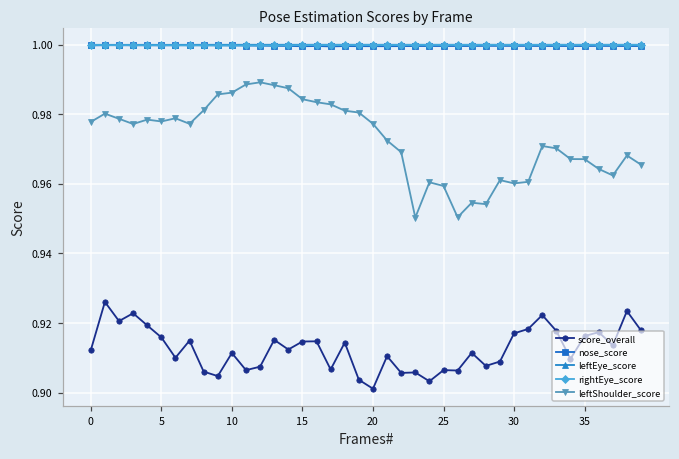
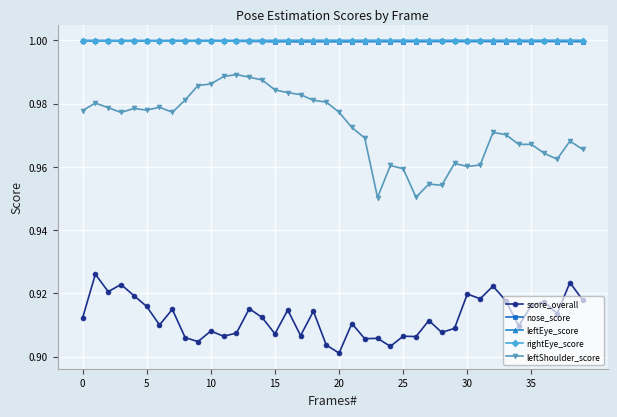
score_overall, 10: 0.911 -> 0.908
score_overall, 15: 0.915 -> 0.907
score_overall, 30: 0.917 -> 0.920
